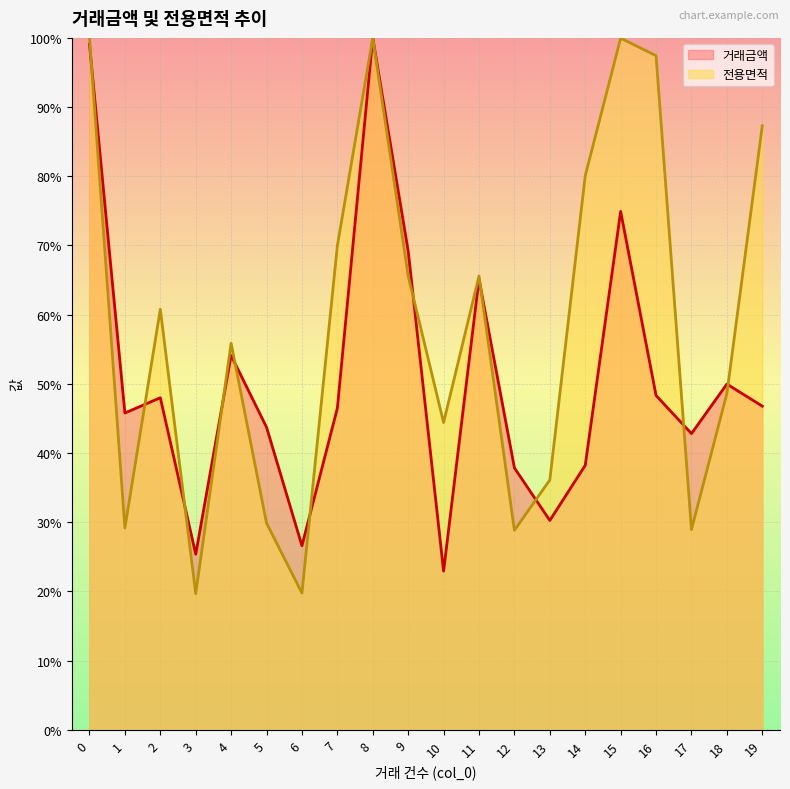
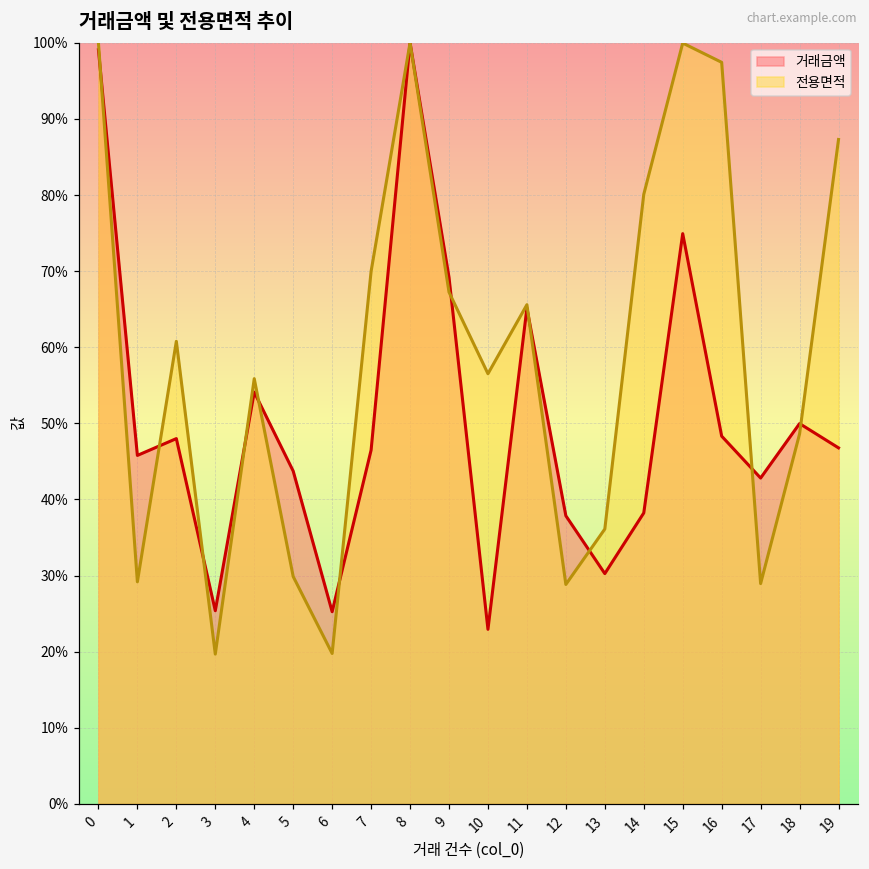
거래금액, 6: 27% -> 25%
전용면적, 9: 66% -> 67%
전용면적, 10: 44% -> 57%
